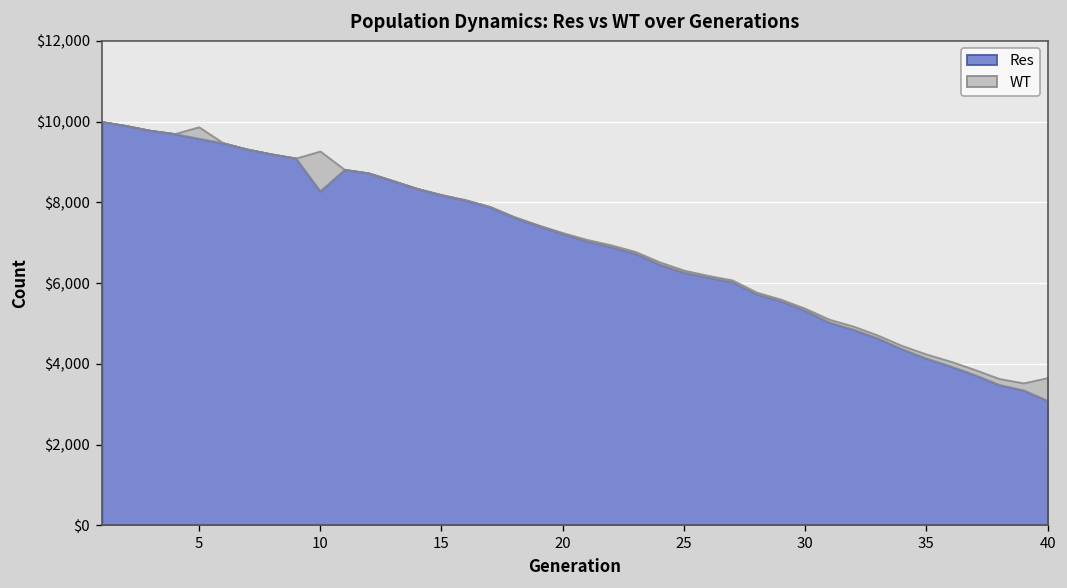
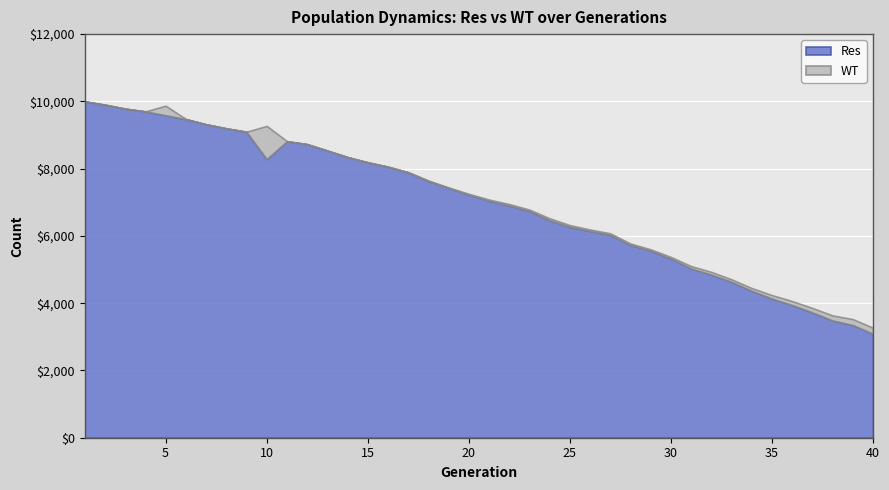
WT, 40: $600 -> $200
